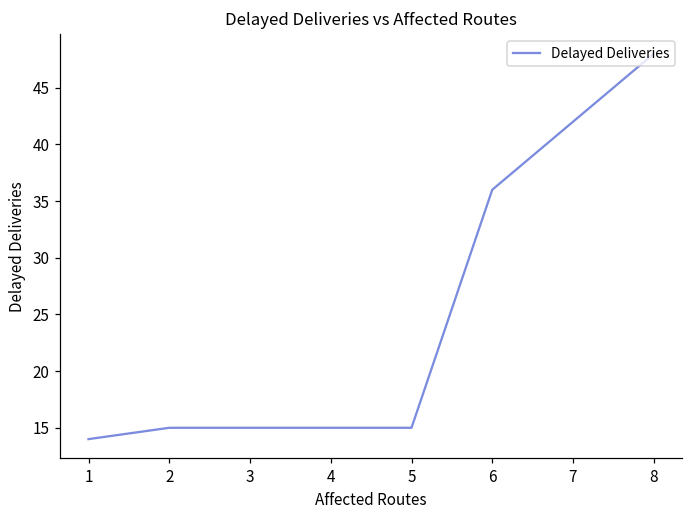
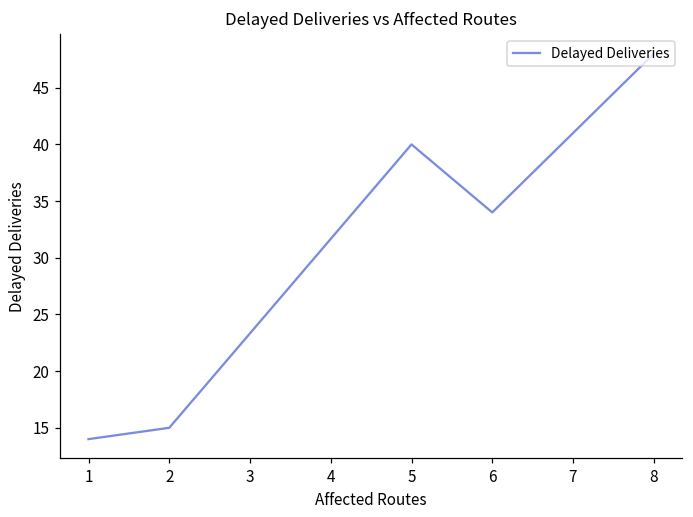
5: 15 -> 40
6: 36 -> 34
